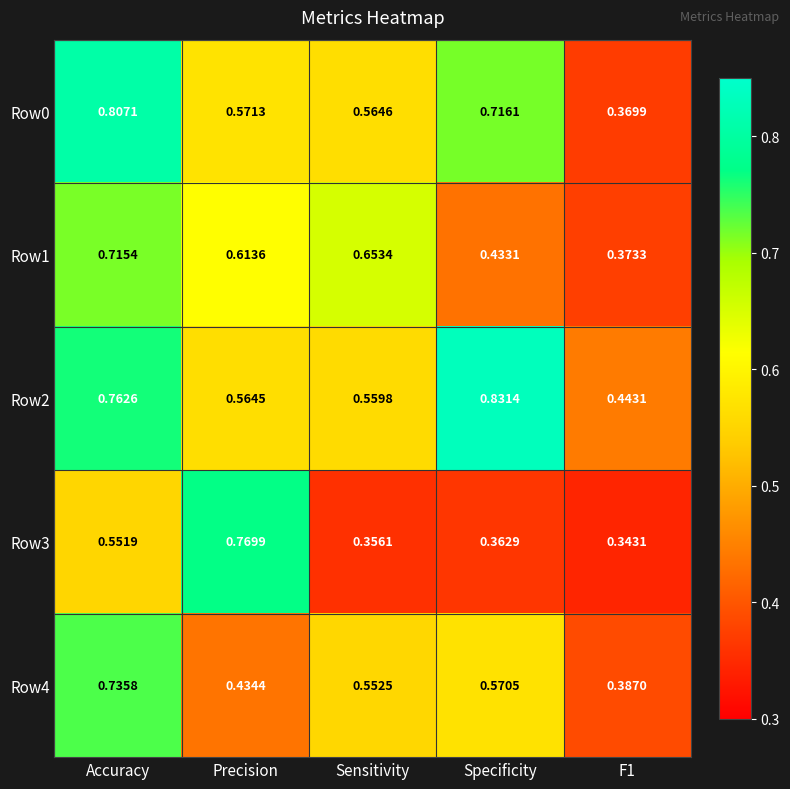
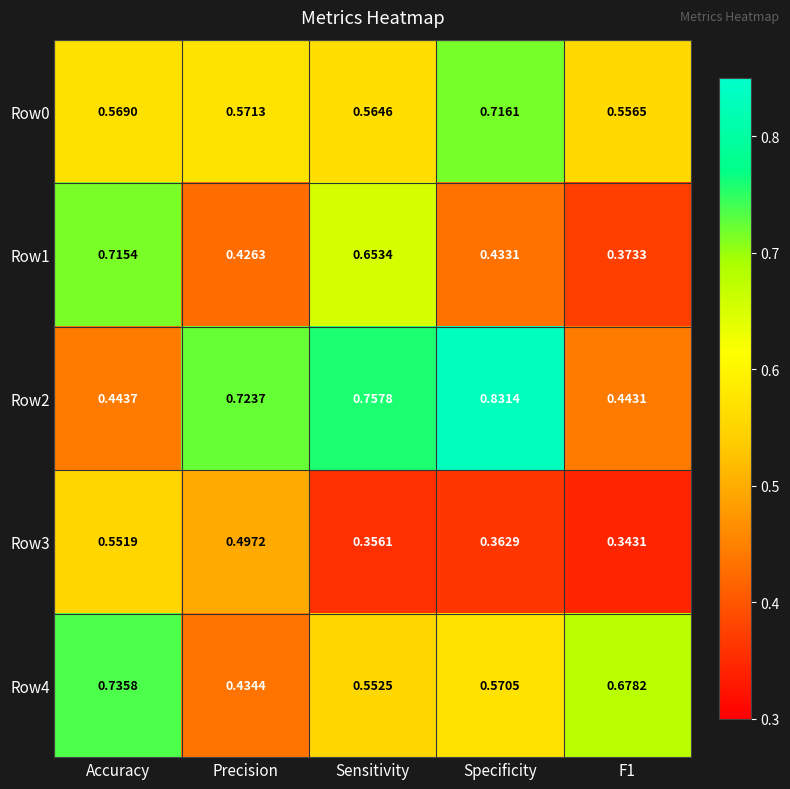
Row0, Accuracy: 0.8071 -> 0.5690
Row0, F1: 0.3699 -> 0.5565
Row1, Precision: 0.6136 -> 0.4263
Row2, Accuracy: 0.7626 -> 0.4437
Row2, Precision: 0.5645 -> 0.7237
Row2, Sensitivity: 0.5598 -> 0.7578
Row3, Precision: 0.7699 -> 0.4972
Row4, F1: 0.3870 -> 0.6782
